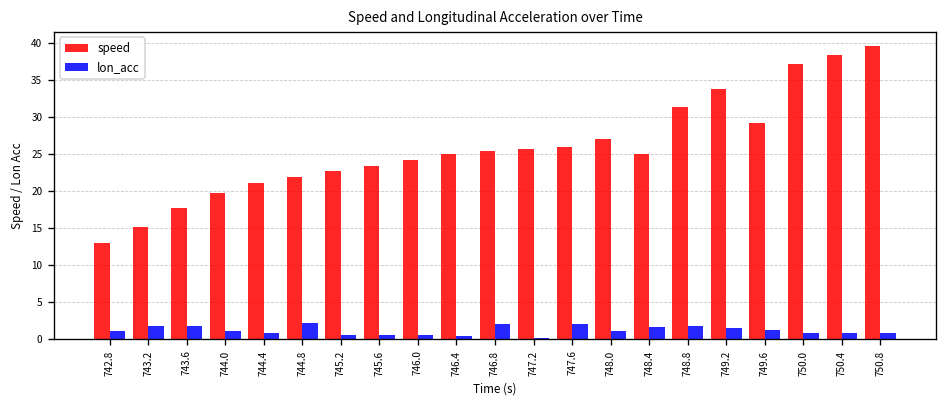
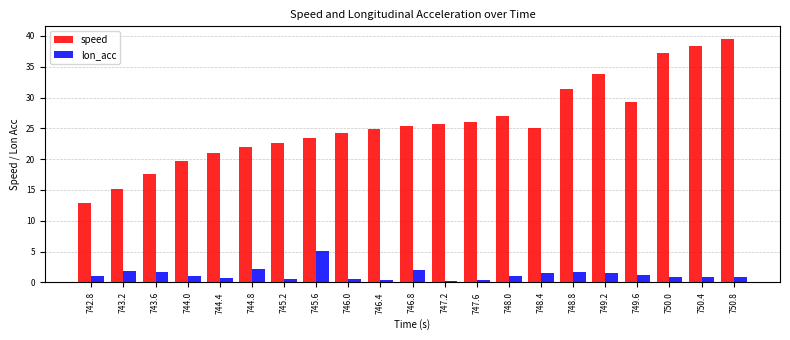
lon_acc, 745.6: 1 -> 5
lon_acc, 747.6: 2 -> 0
